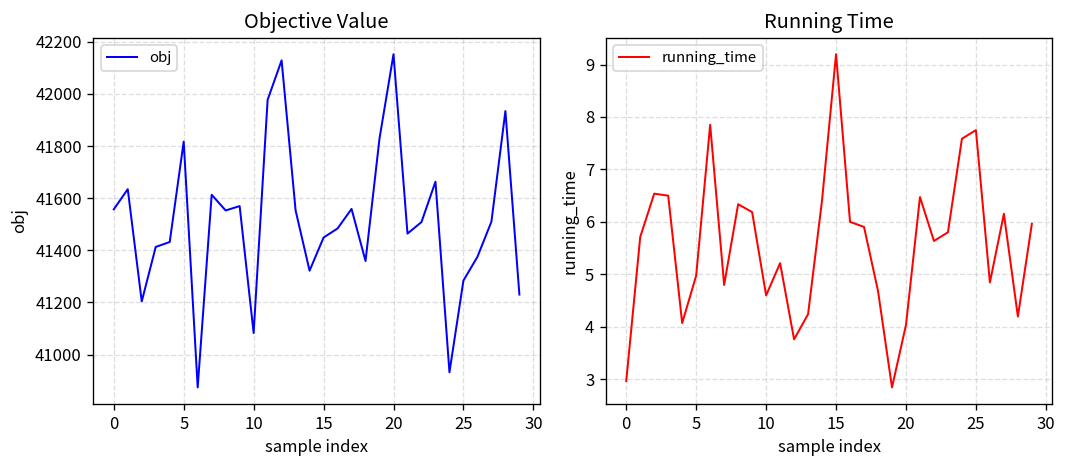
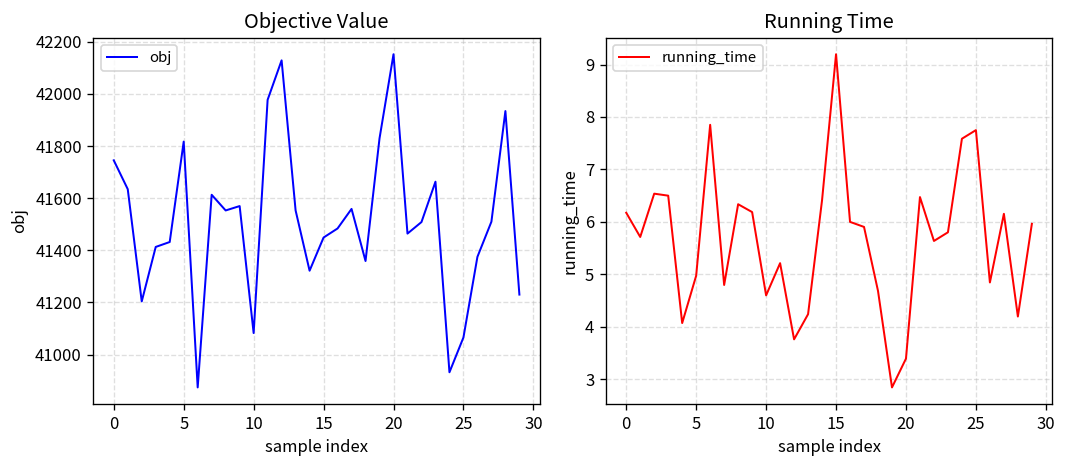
Objective Value, 0: 41560 -> 41750
Objective Value, 25: 41280 -> 41070
Running Time, 0: 3.0 -> 6.2
Running Time, 20: 4.0 -> 3.4
